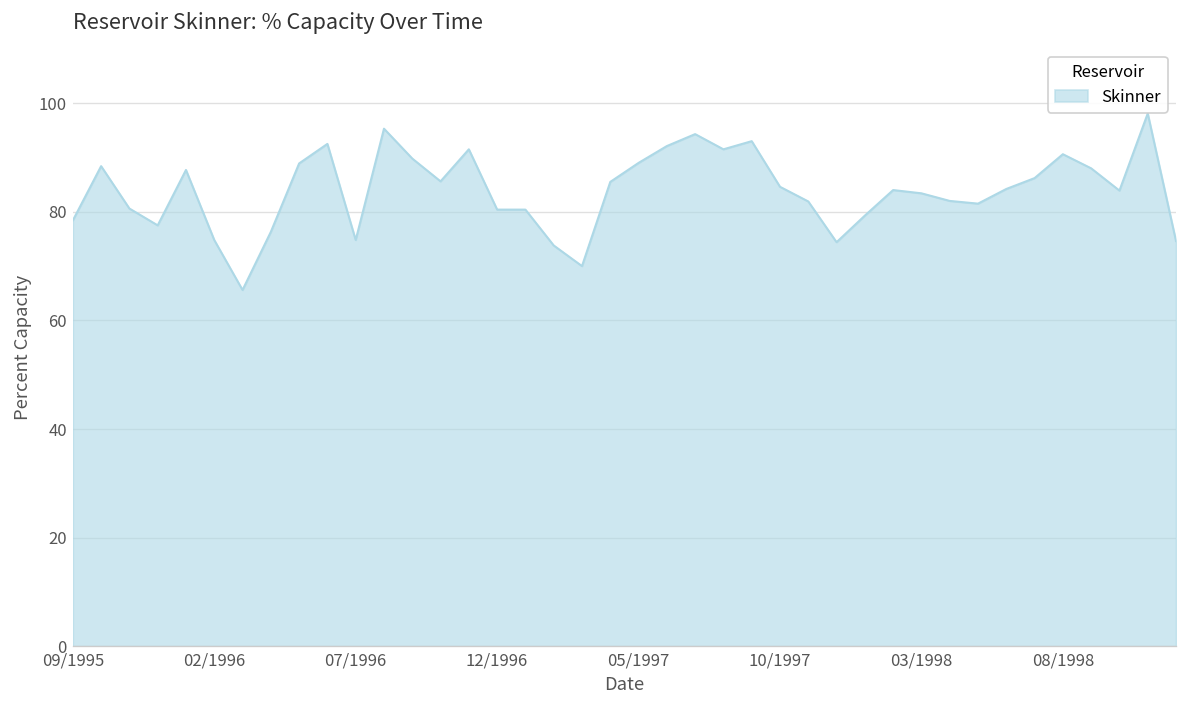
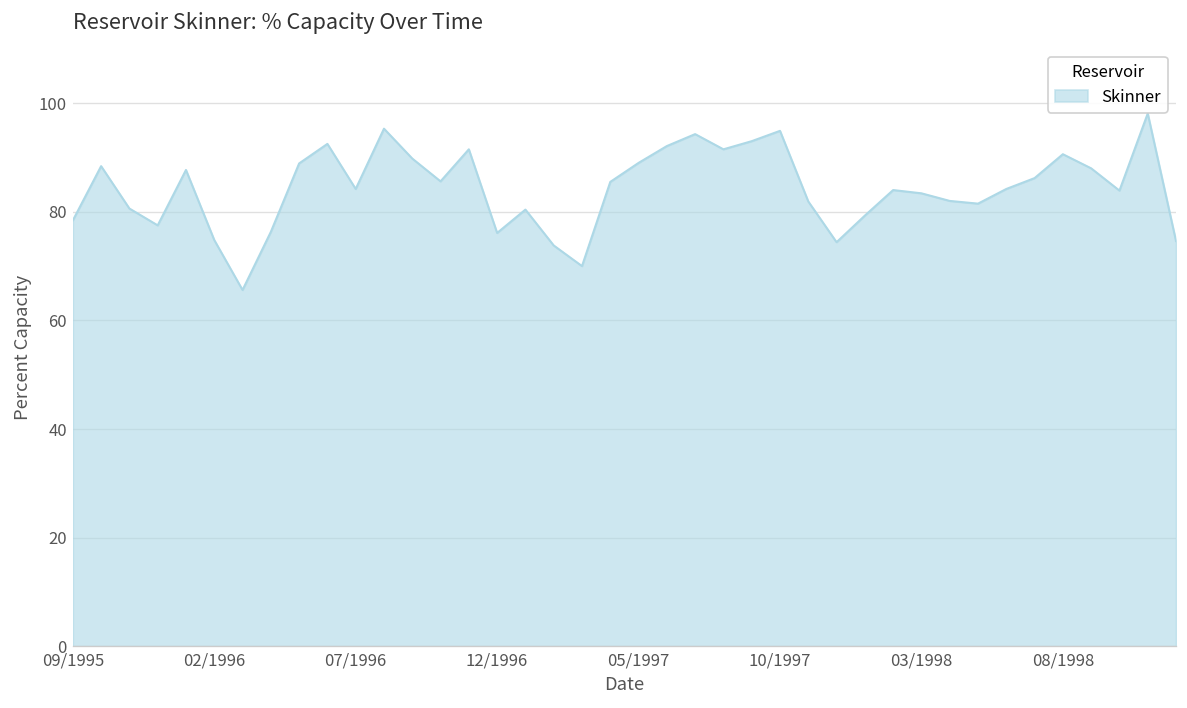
07/1996: 75 -> 84
12/1996: 80 -> 76
10/1997: 85 -> 95
